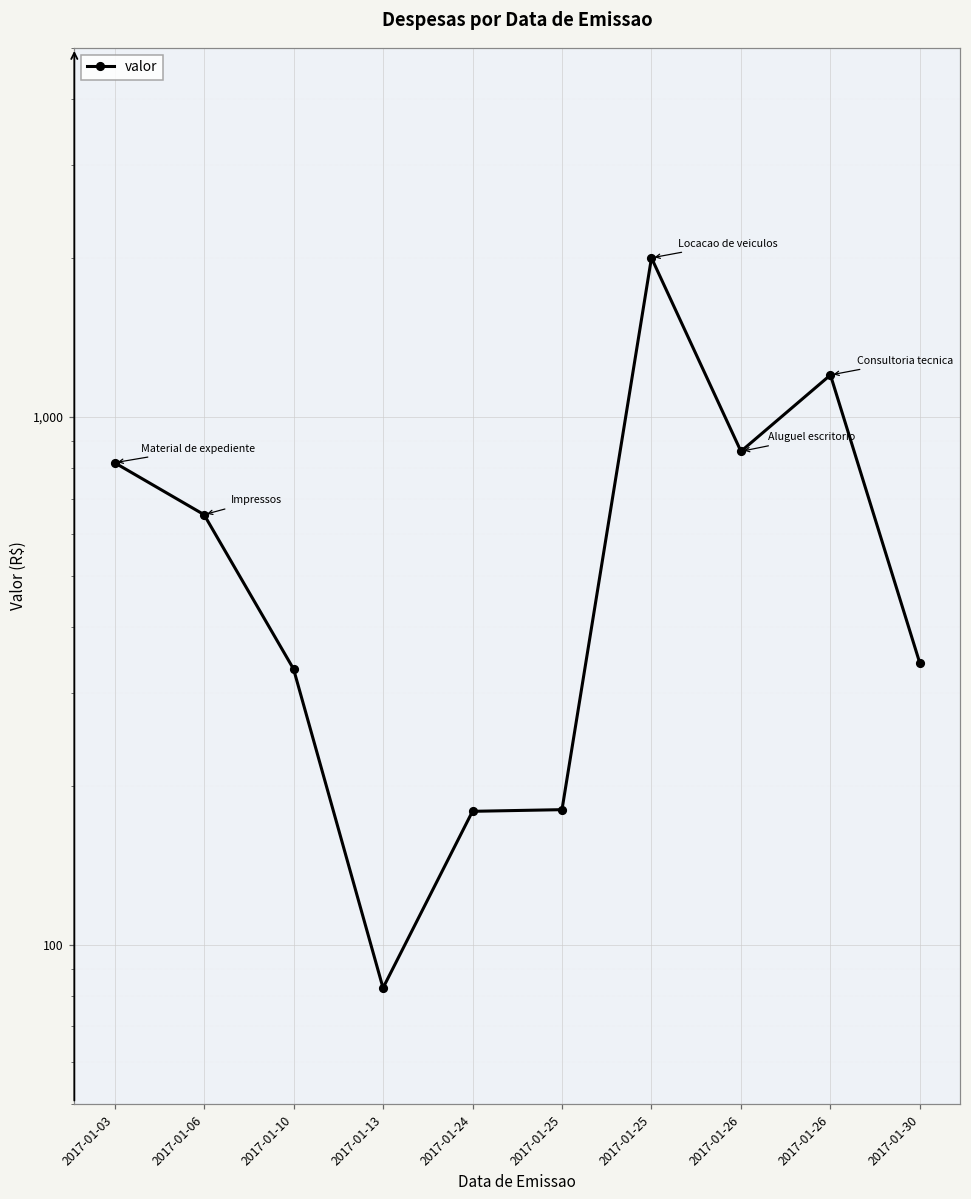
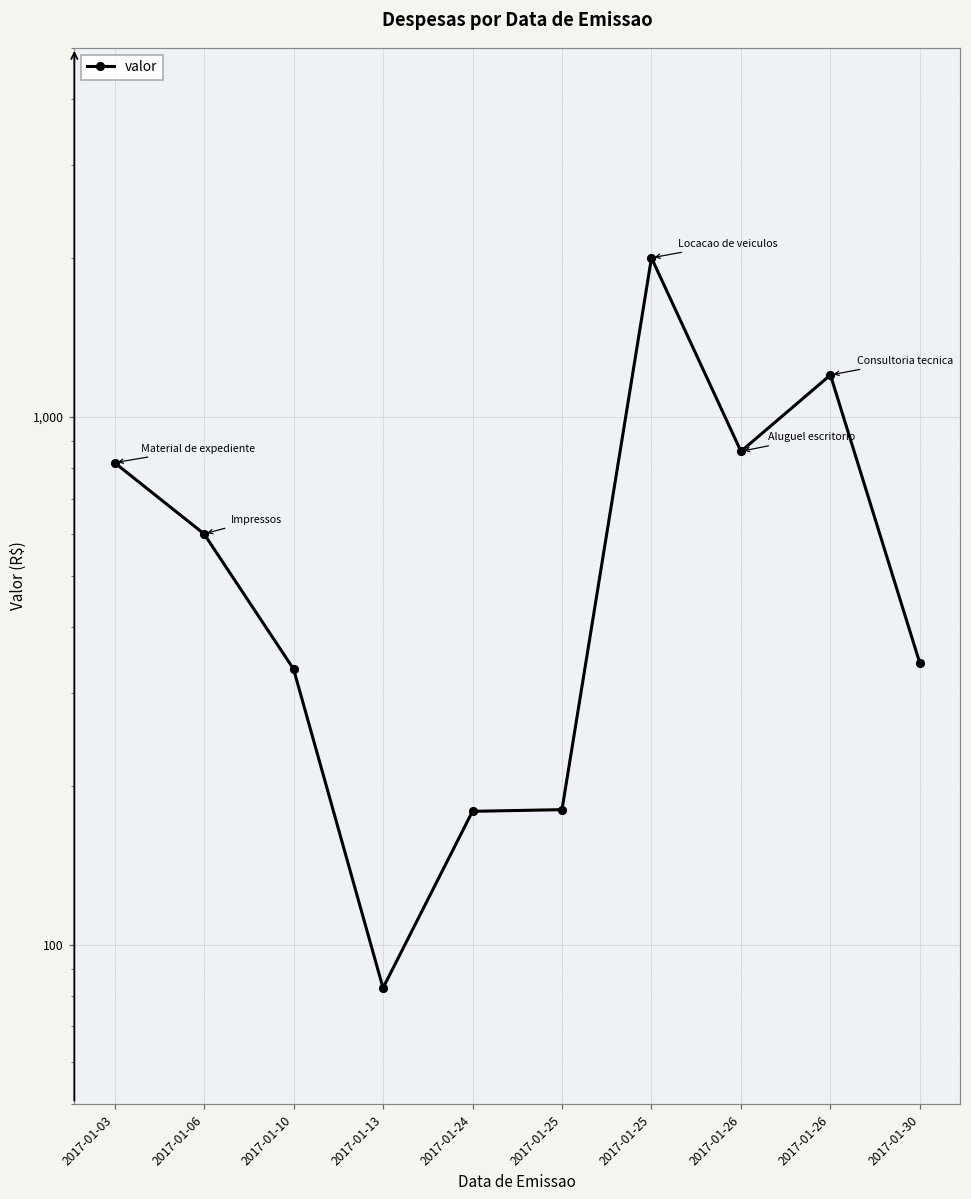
2017-01-06: 650 -> 600
